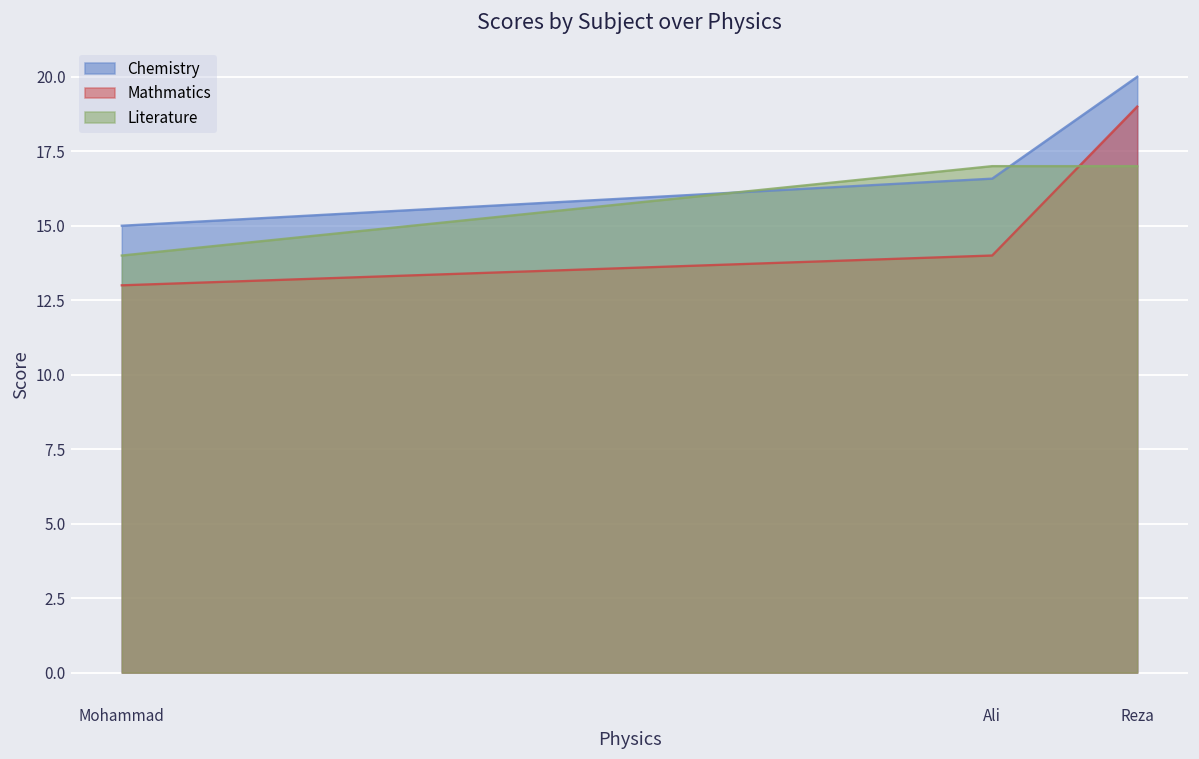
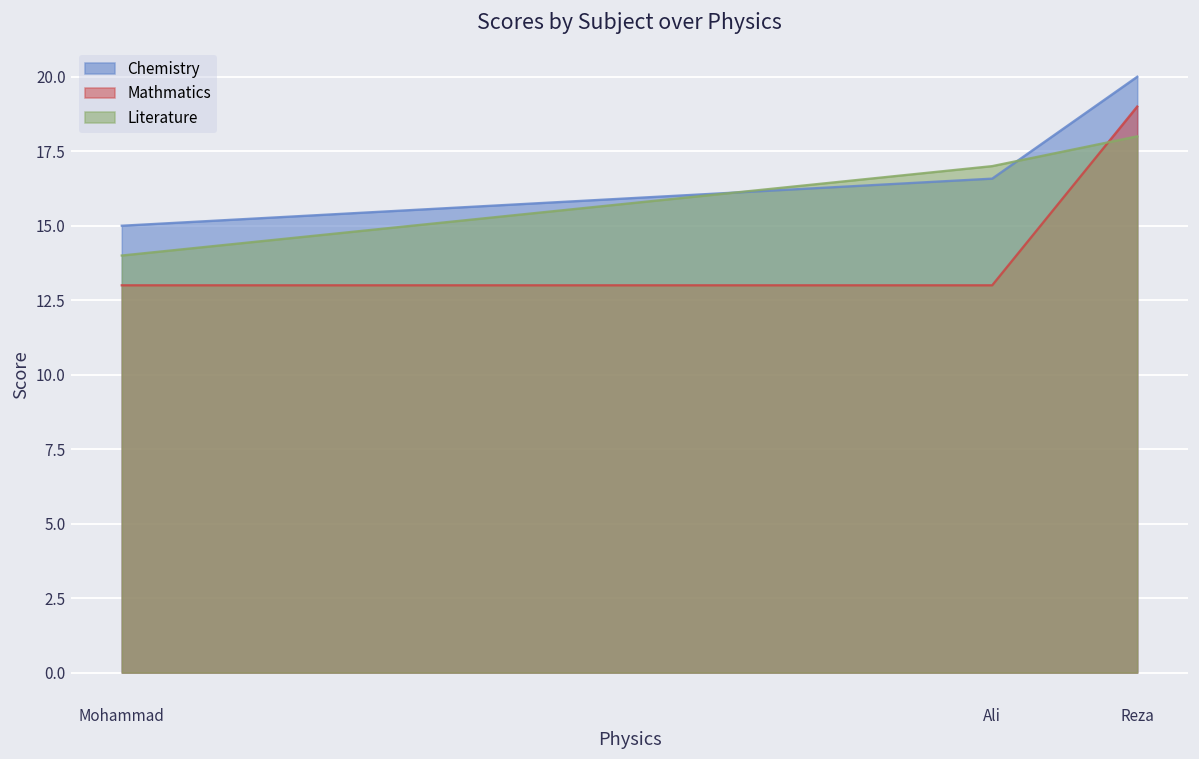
Mathmatics, Ali: 14 -> 13
Literature, Reza: 17 -> 18
